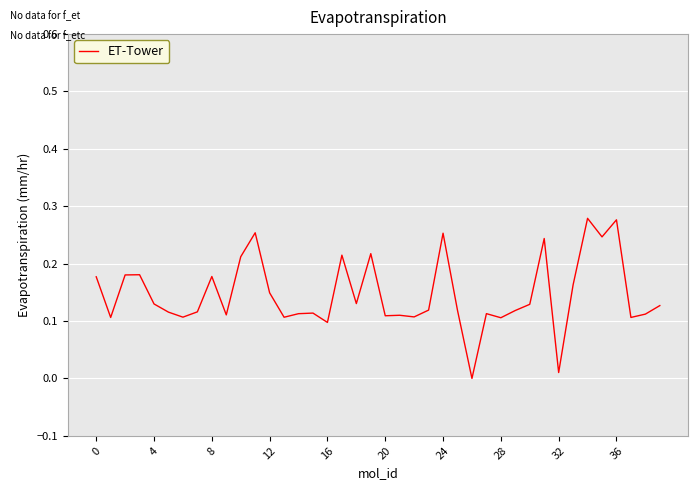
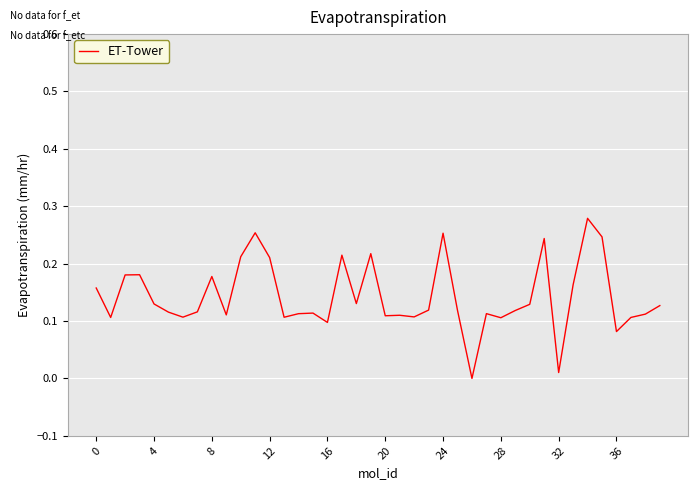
0: 0.18 -> 0.16
12: 0.15 -> 0.21
36: 0.28 -> 0.08
